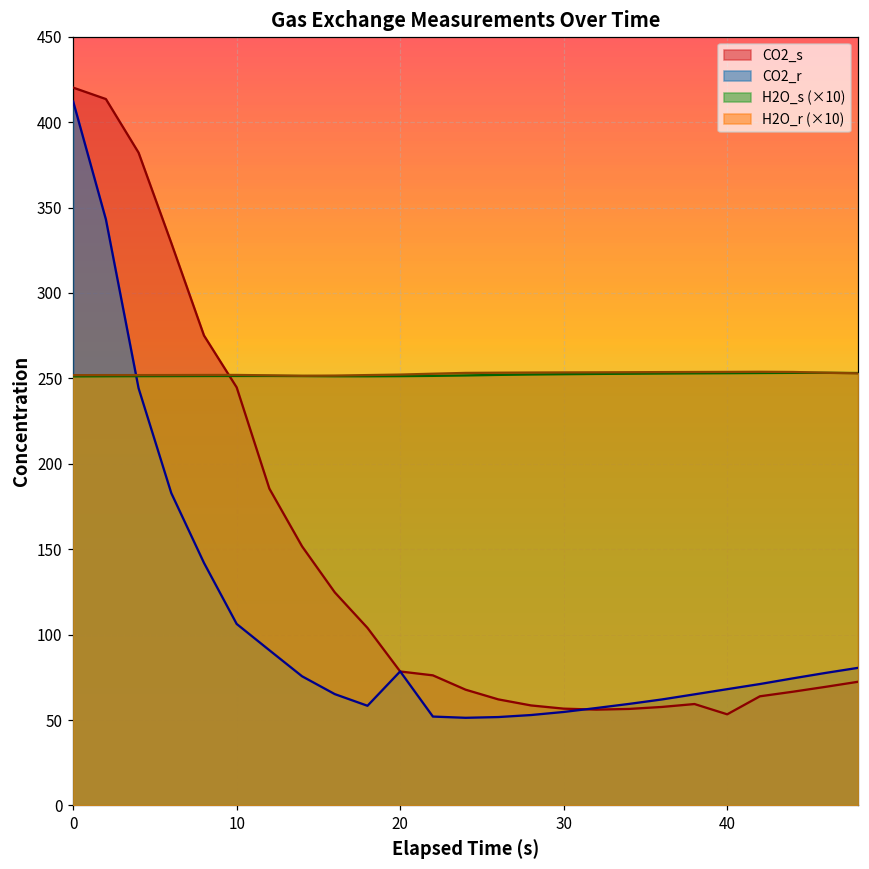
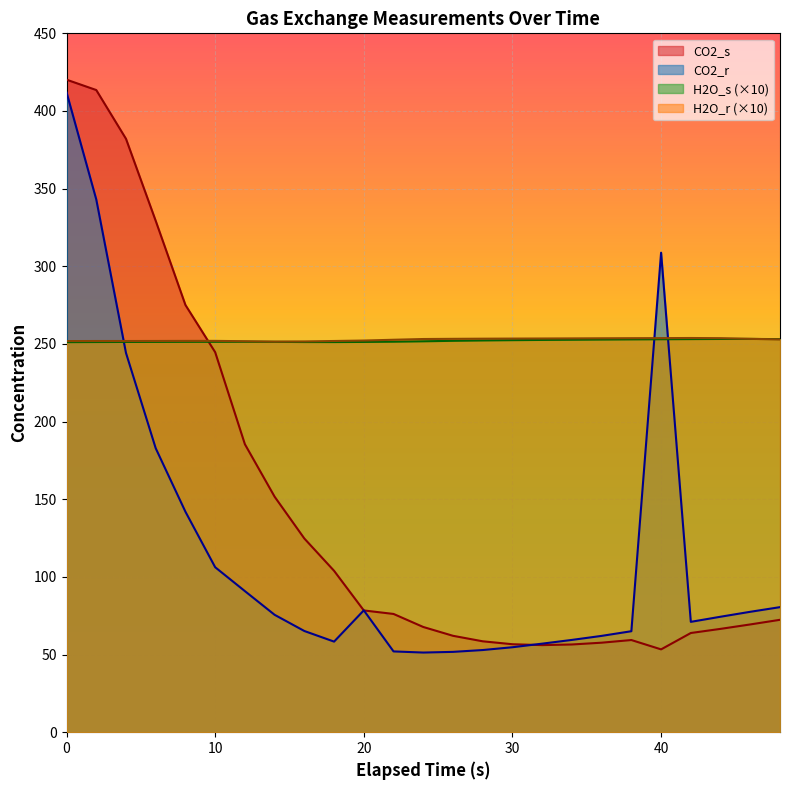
CO2_r, 40: 68 -> 309
